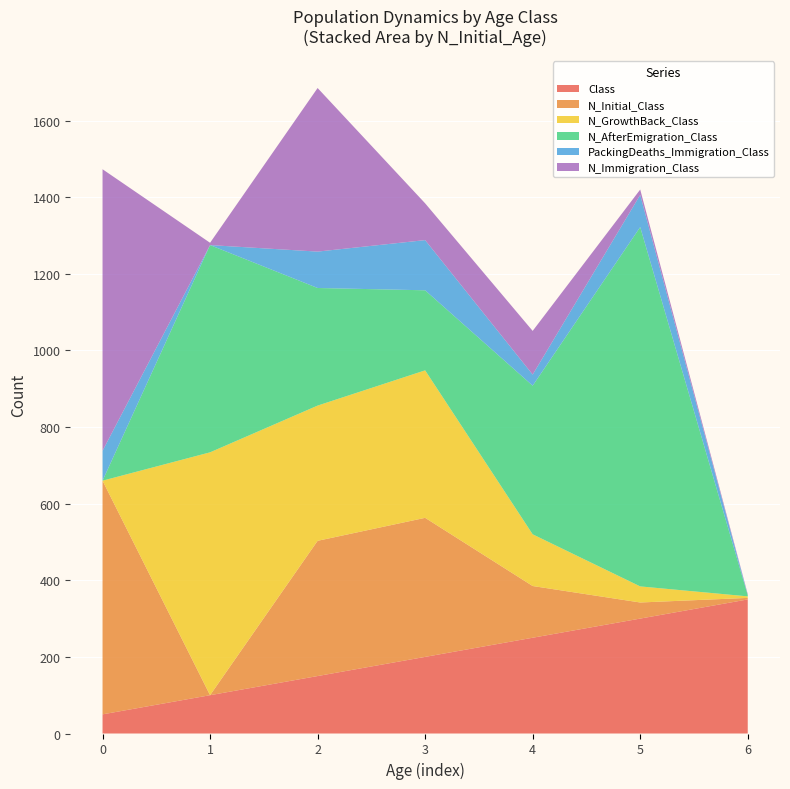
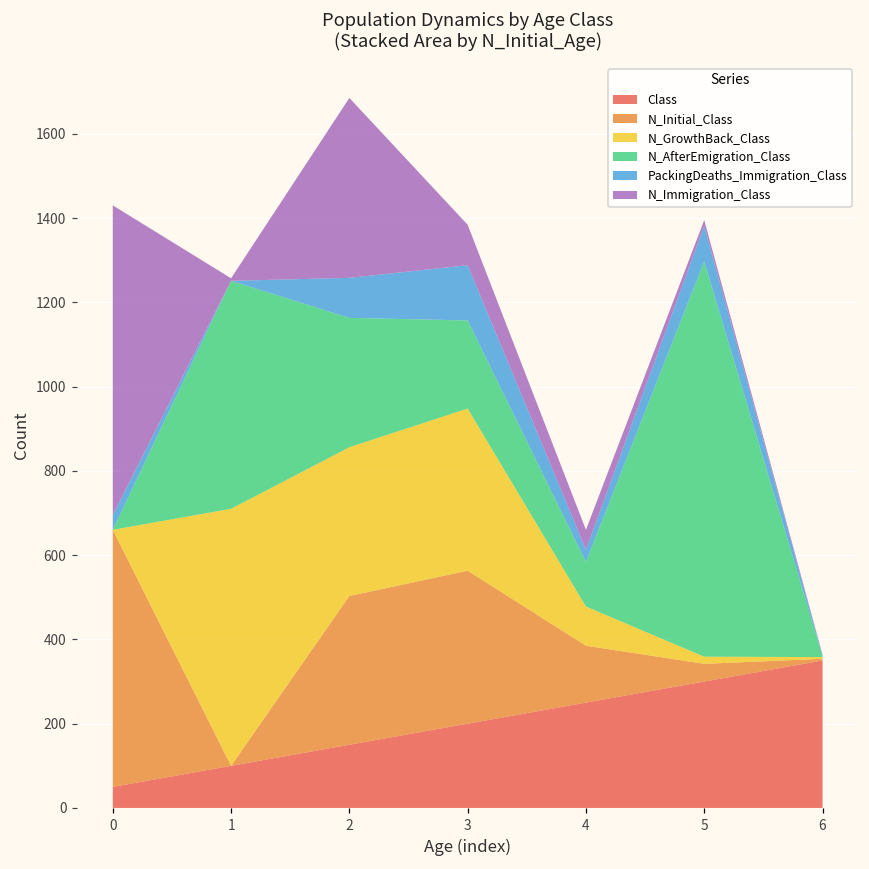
PackingDeaths_Immigration_Class, 0: 80 -> 40
N_GrowthBack_Class, 1: 630 -> 610
N_GrowthBack_Class, 4: 140 -> 90
N_AfterEmigration_Class, 4: 390 -> 110
N_Immigration_Class, 4: 110 -> 50
N_GrowthBack_Class, 5: 40 -> 20
